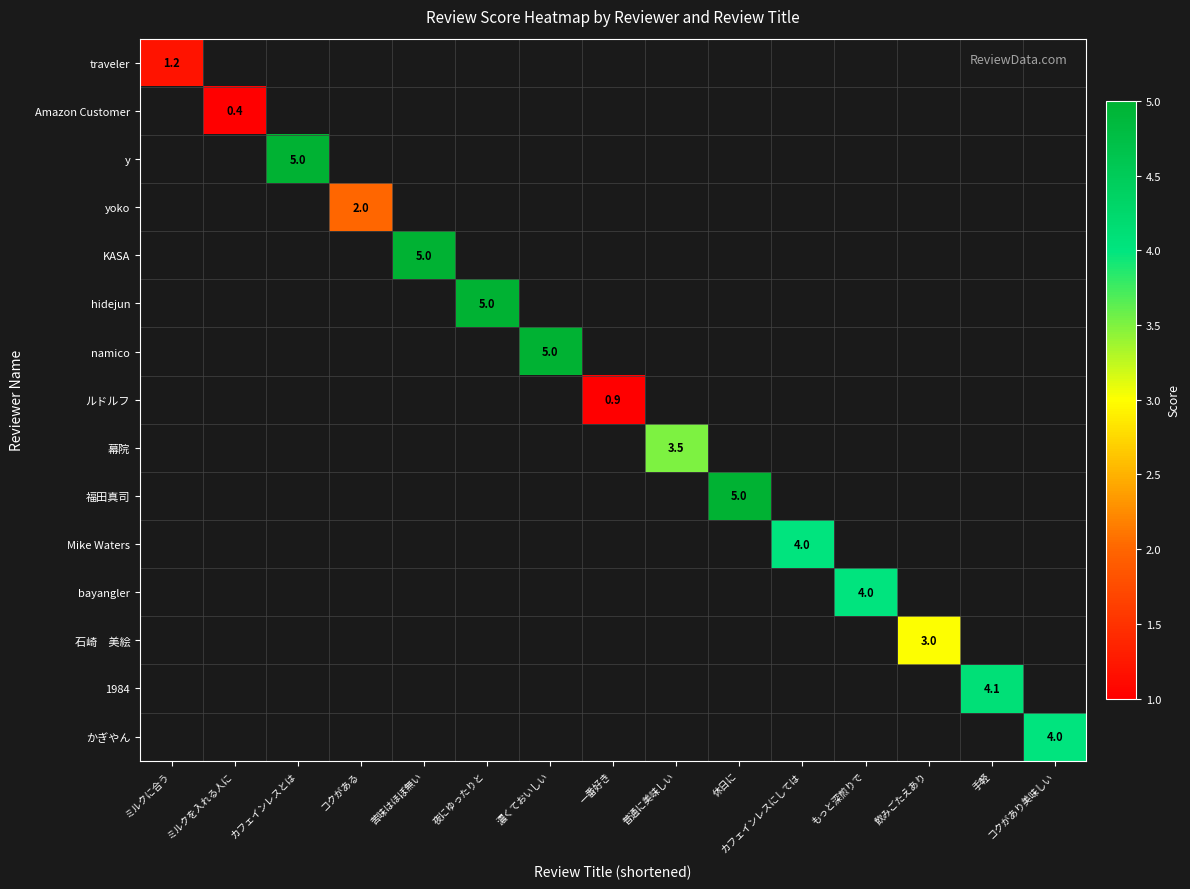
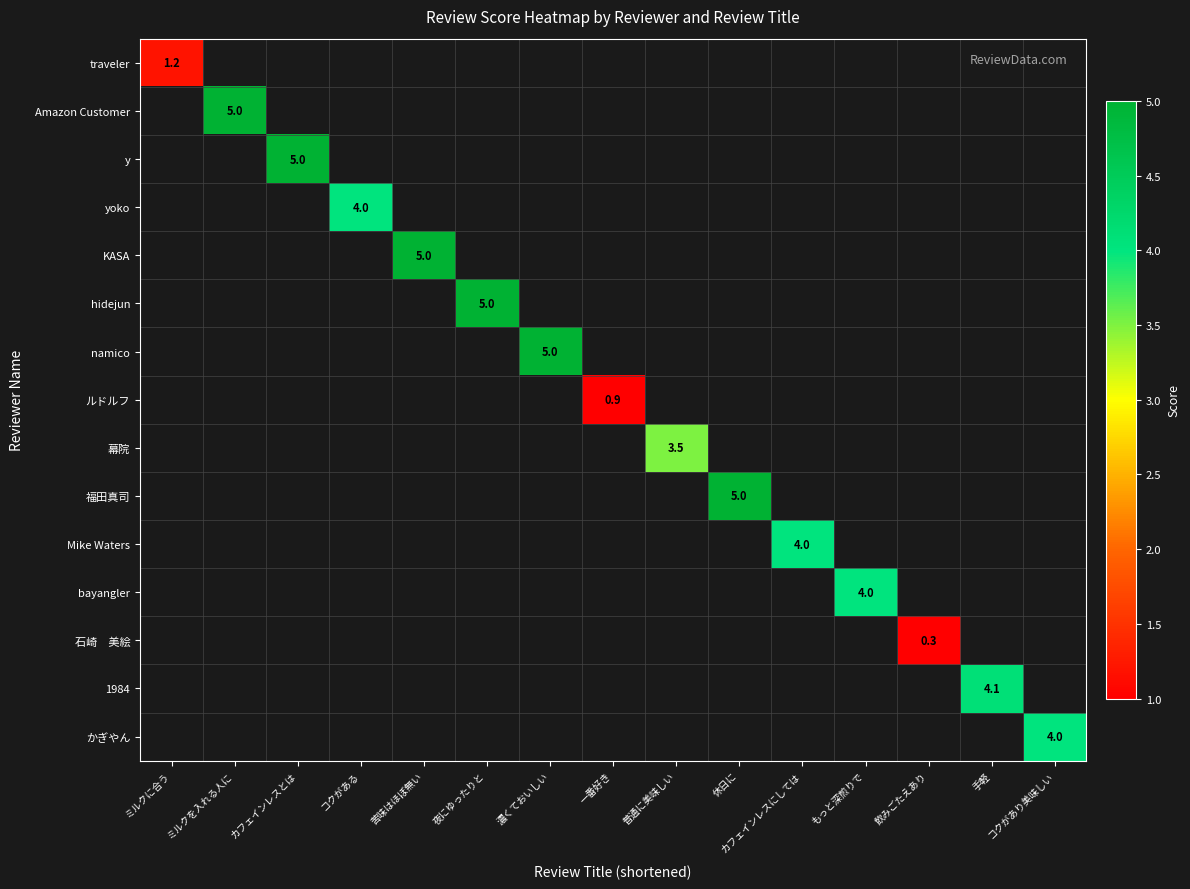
Amazon Customer, ミルクを入れる人に: 0.4 -> 5.0
yoko, コクがある: 2.0 -> 4.0
石崎 美絵, 飲みごたえあり: 3.0 -> 0.3
